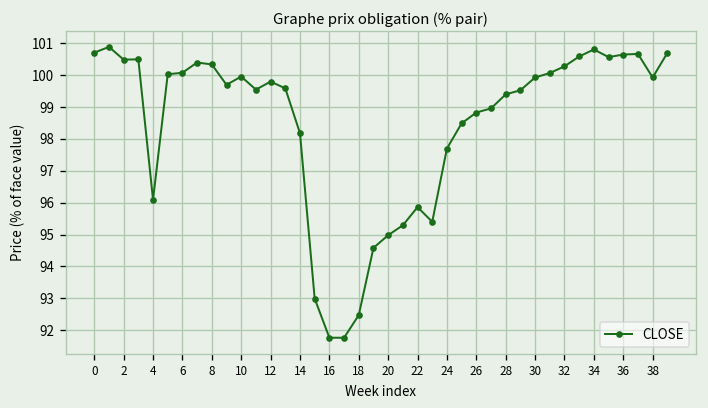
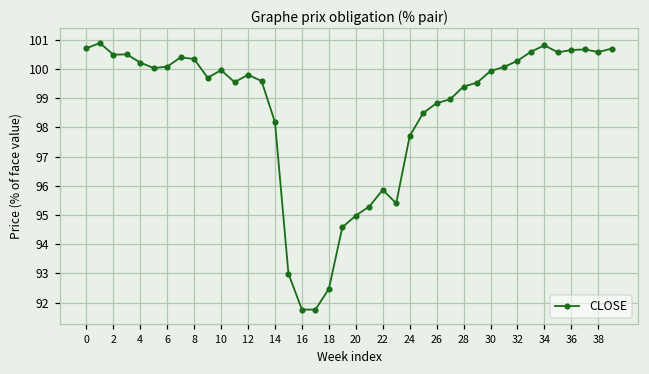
4: 96.1 -> 100.2
38: 99.9 -> 100.6
